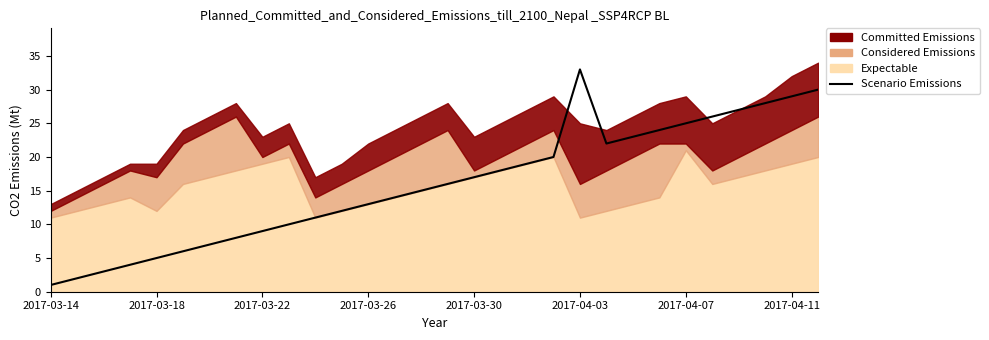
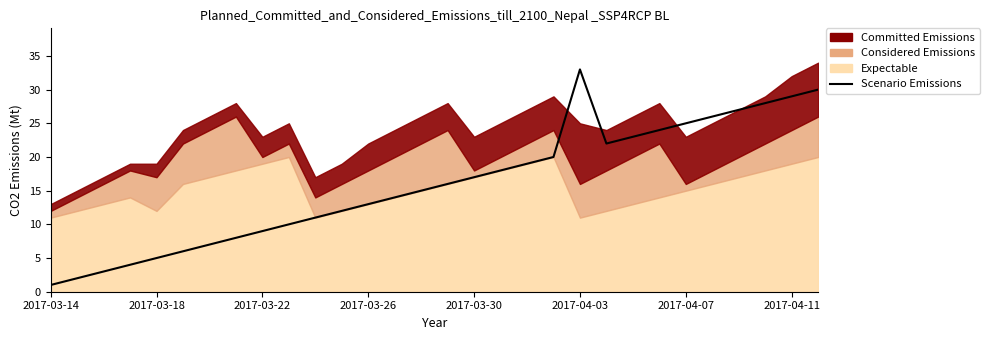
Expectable, 2017-04-07: 21 -> 15
